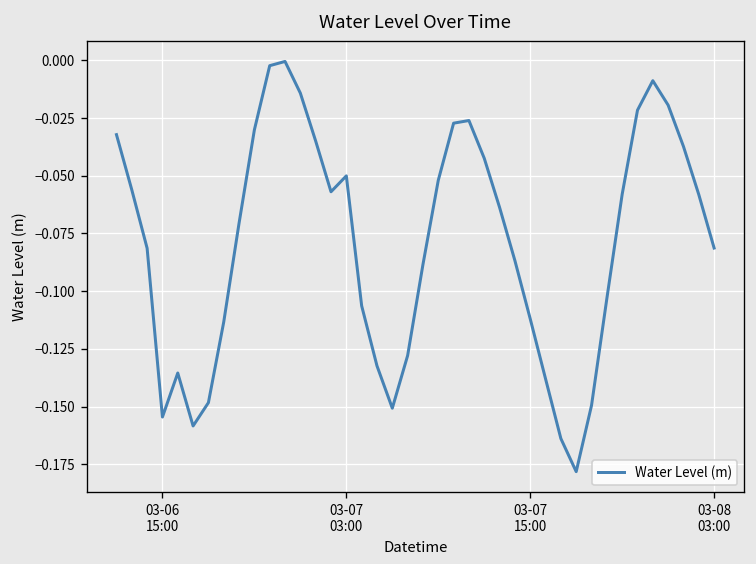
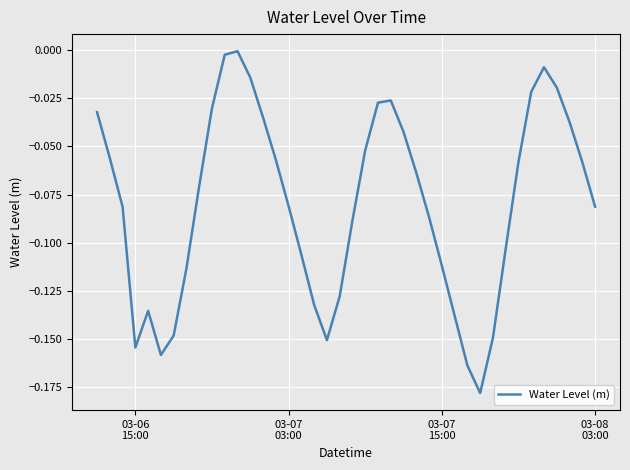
03-07 03:00: -0.050 -> -0.081
